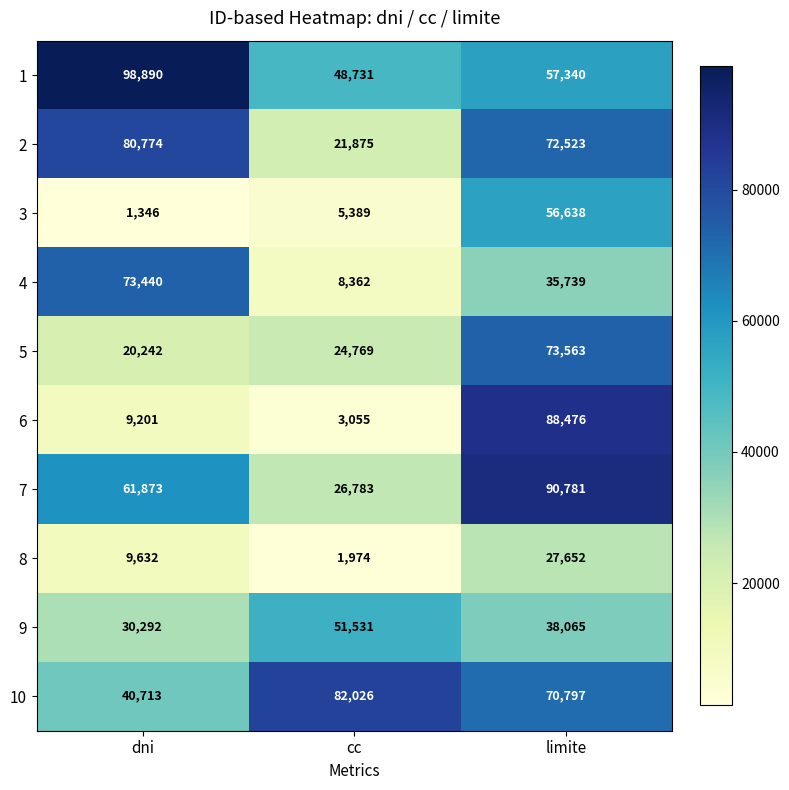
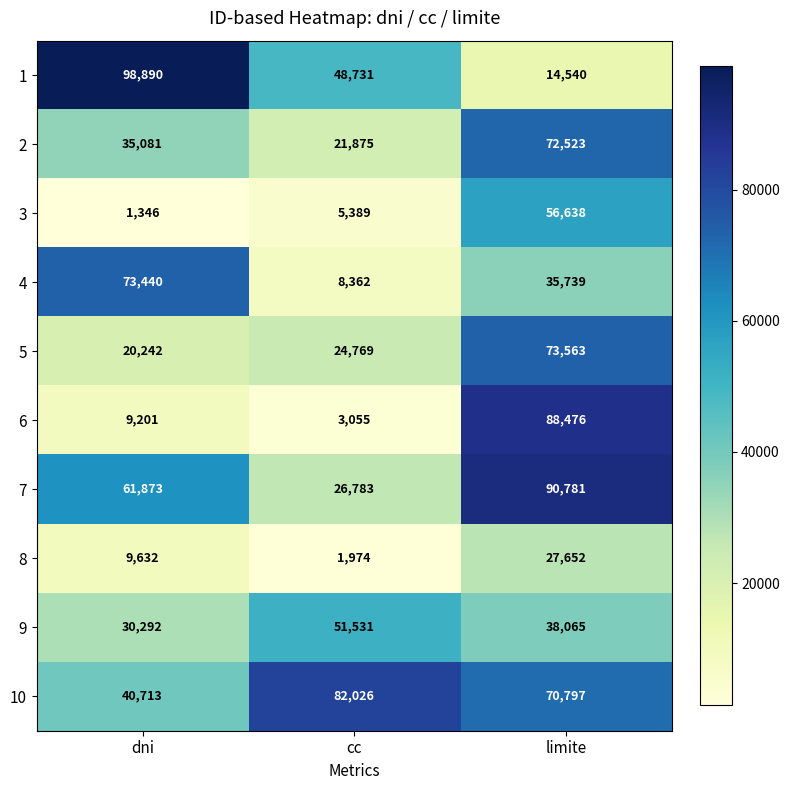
1, limite: 57,340 -> 14,540
2, dni: 80,774 -> 35,081
